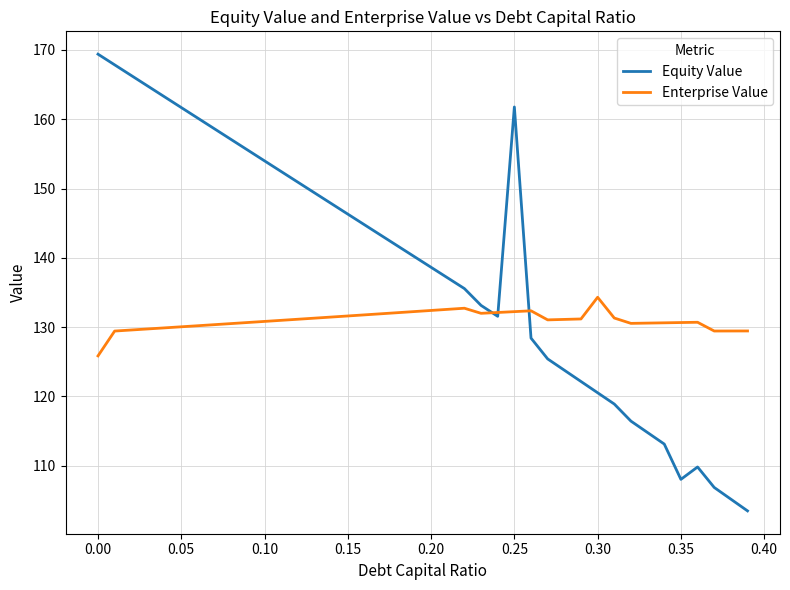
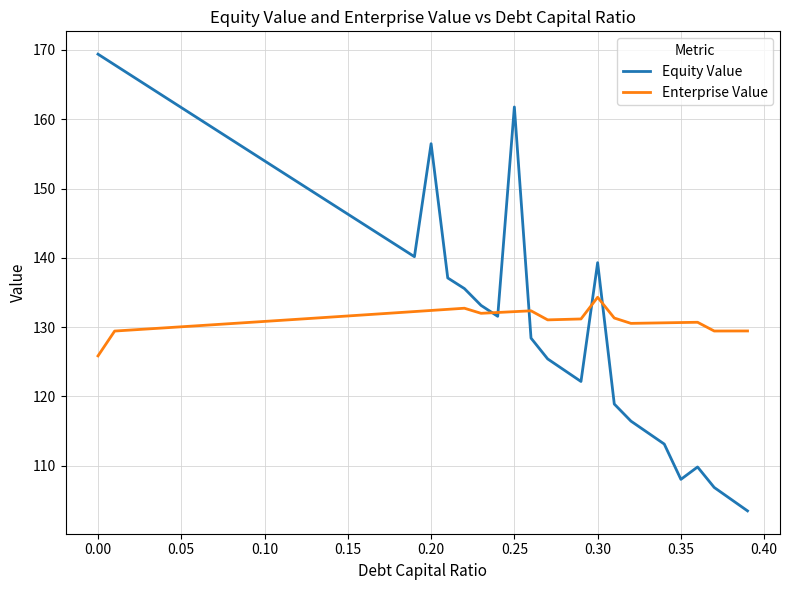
Equity Value, 0.20: 139 -> 156
Equity Value, 0.30: 121 -> 139
